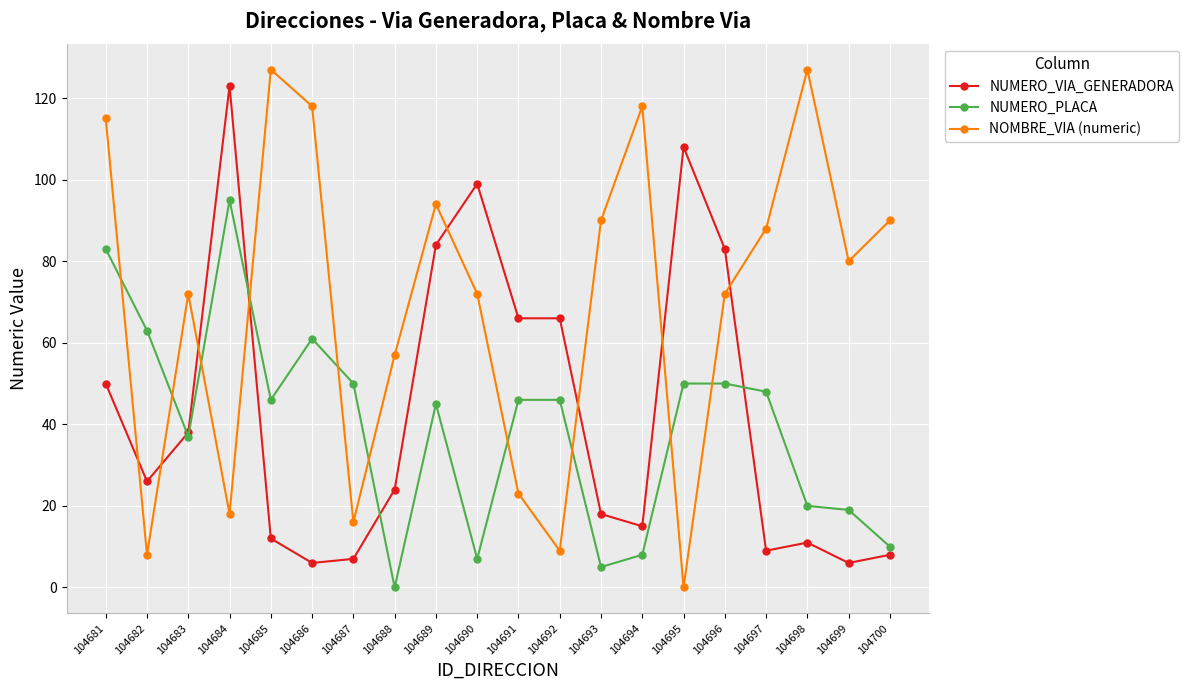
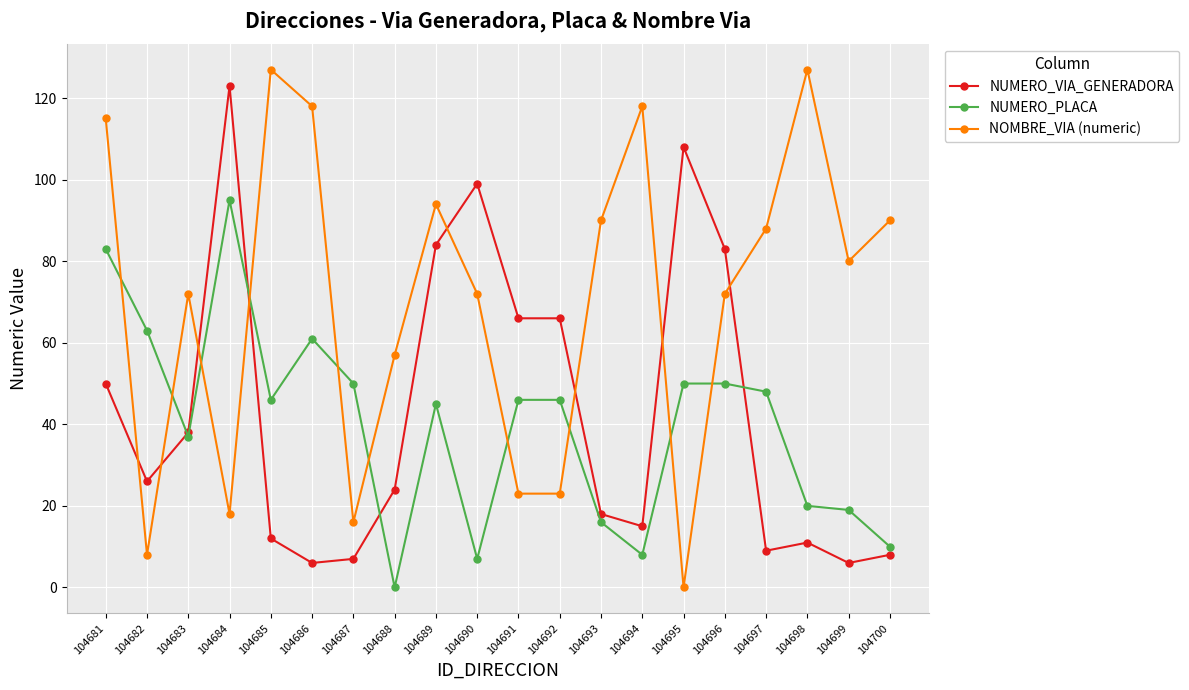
NOMBRE_VIA (numeric), 104692: 9 -> 23
NUMERO_PLACA, 104693: 5 -> 16
